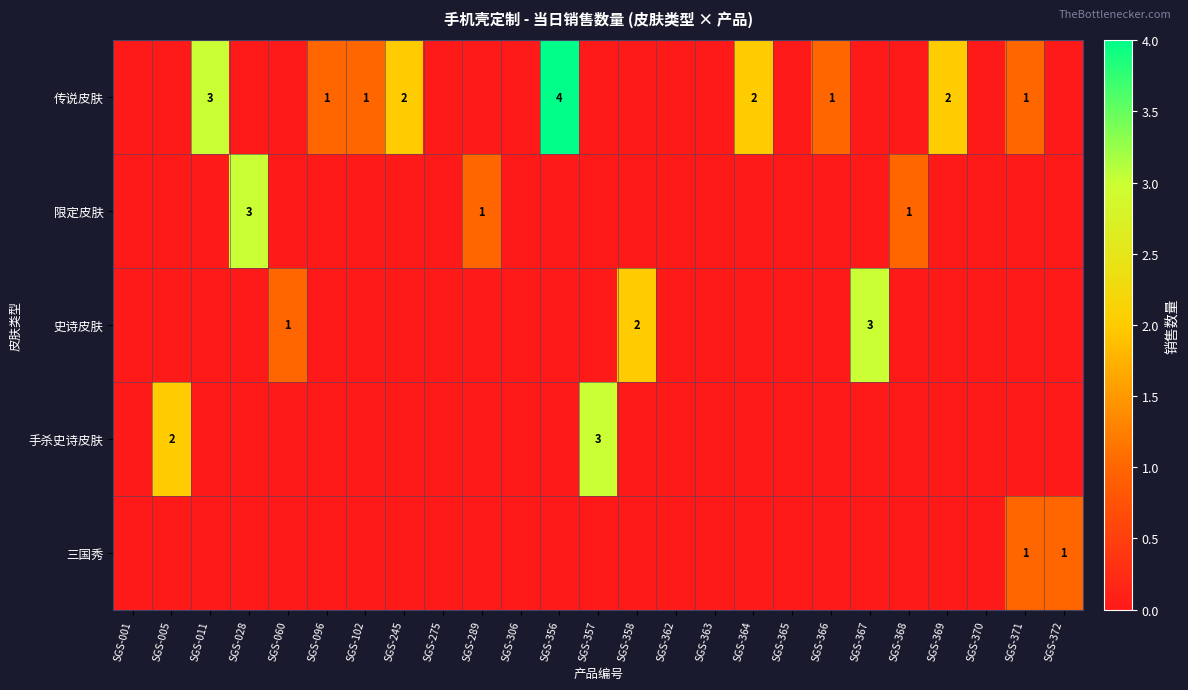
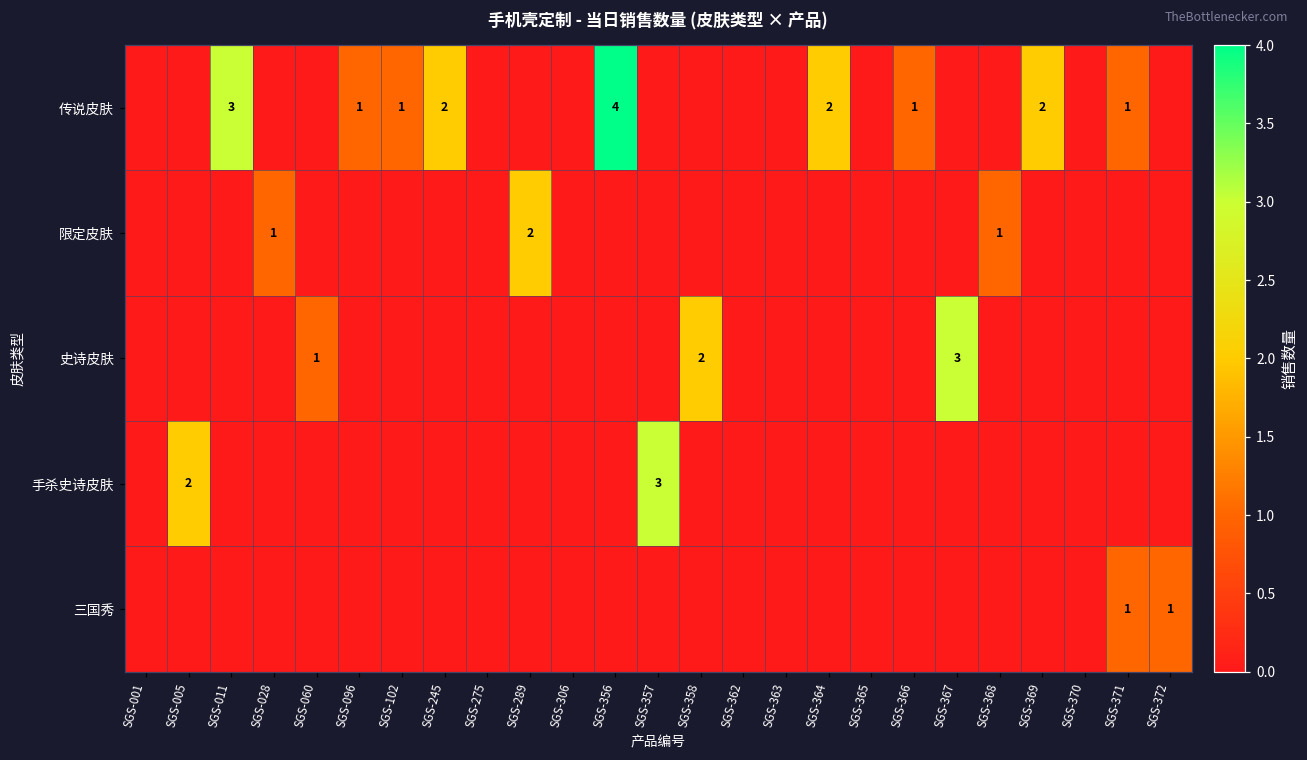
限定皮肤, SGS-028: 3 -> 1
限定皮肤, SGS-289: 1 -> 2
